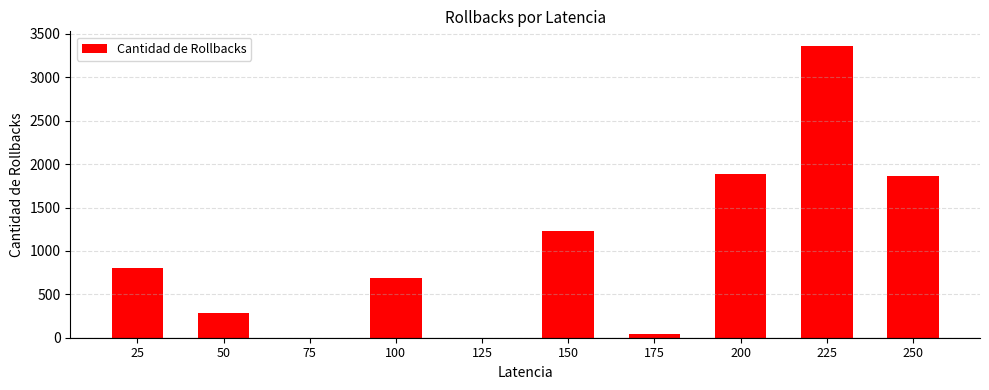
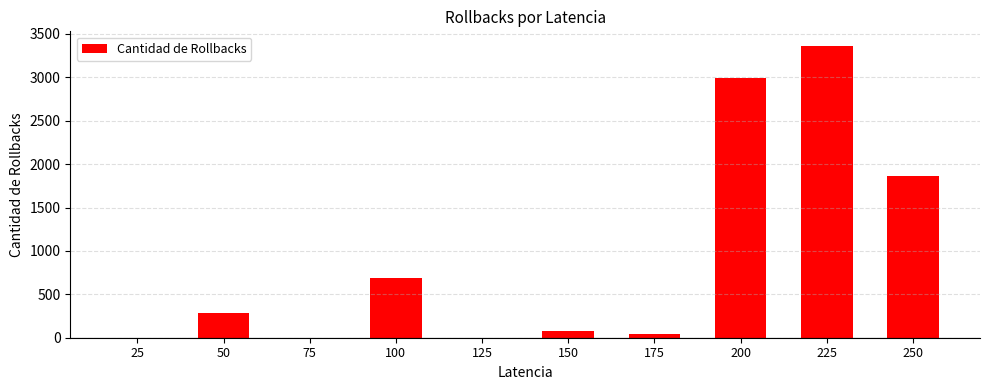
25: 800 -> 0
150: 1200 -> 100
200: 1900 -> 3000
